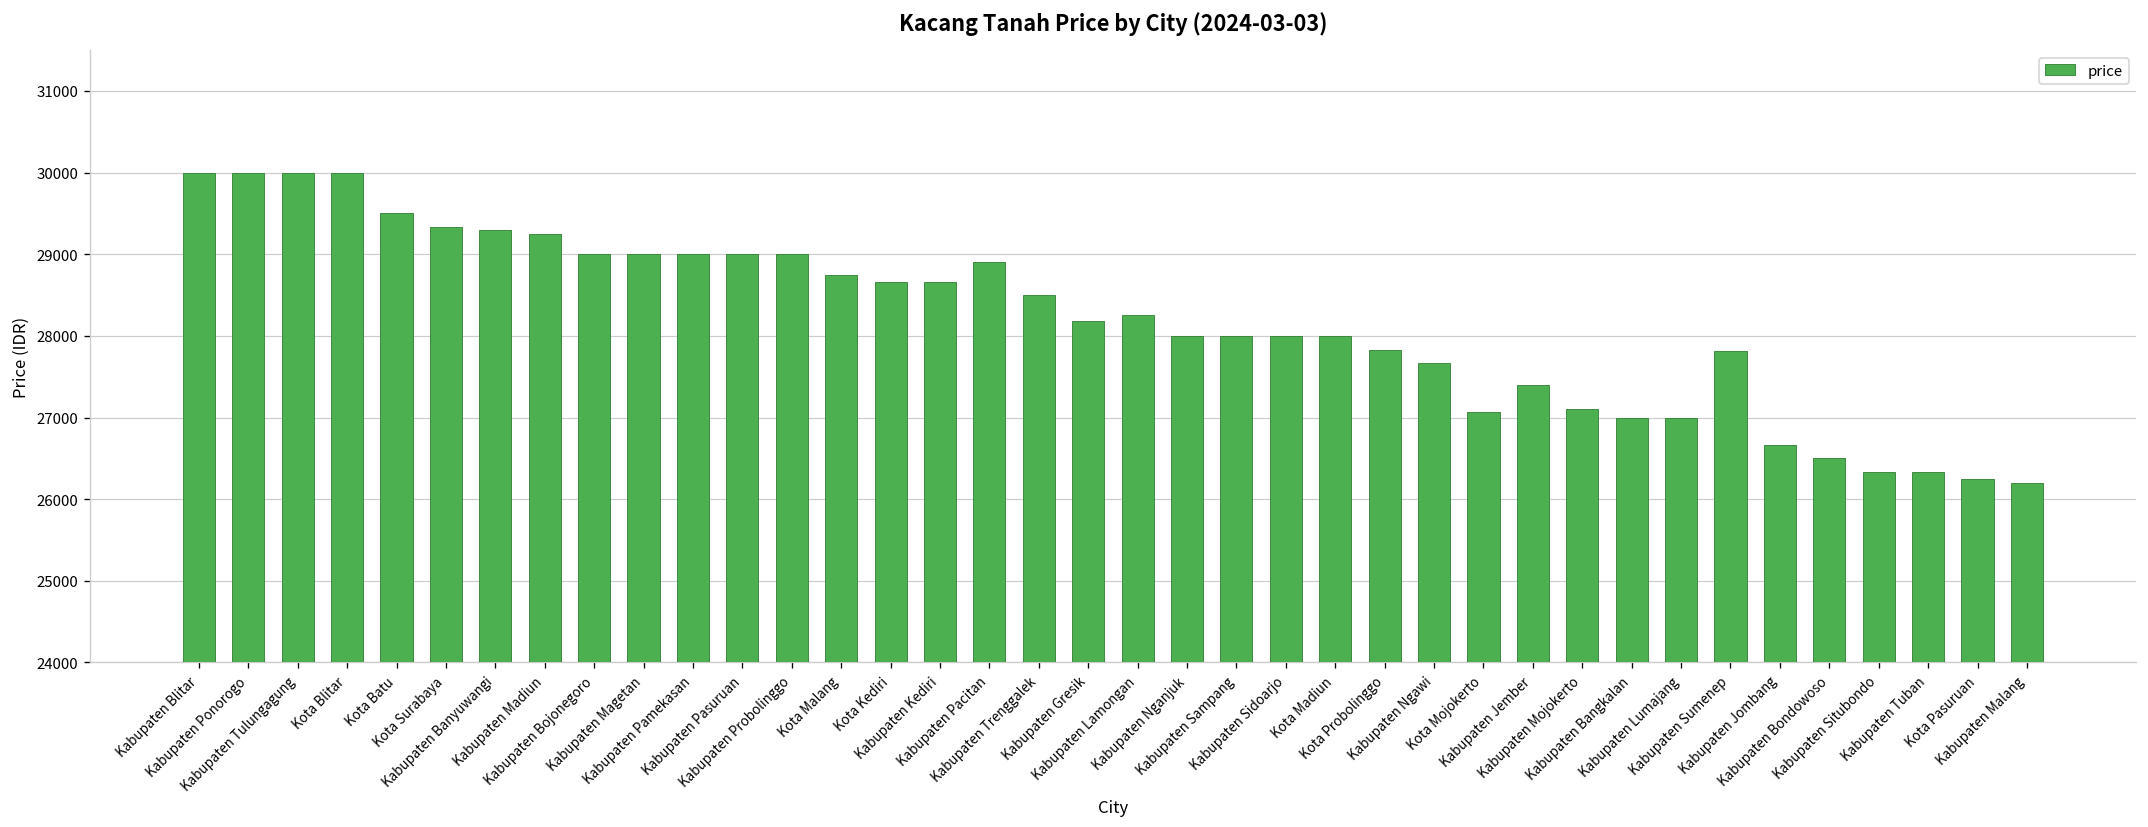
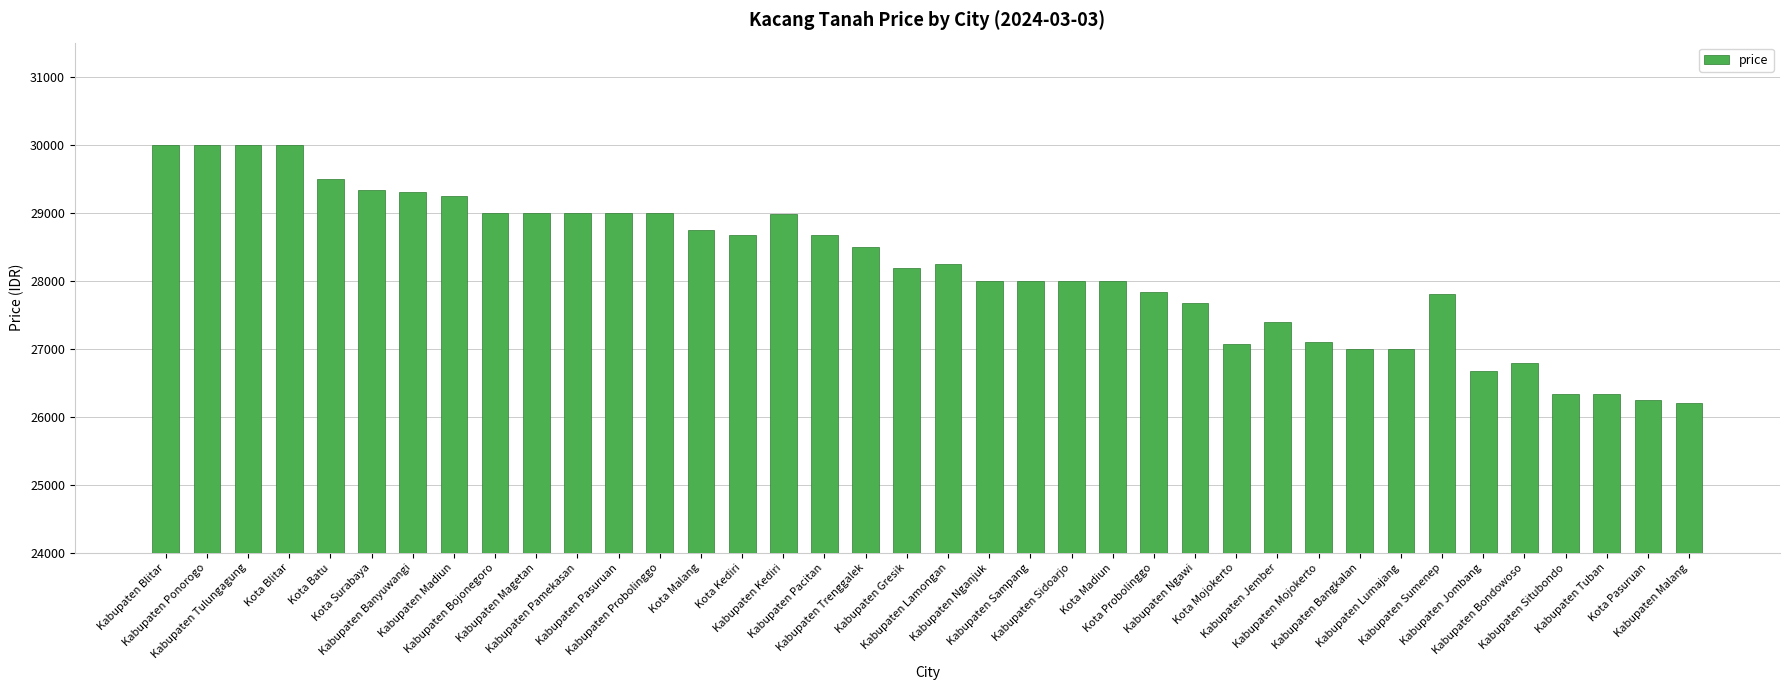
Kabupaten Kediri: 28700 -> 29000
Kabupaten Pacitan: 28900 -> 28700
Kabupaten Bondowoso: 26500 -> 26800
